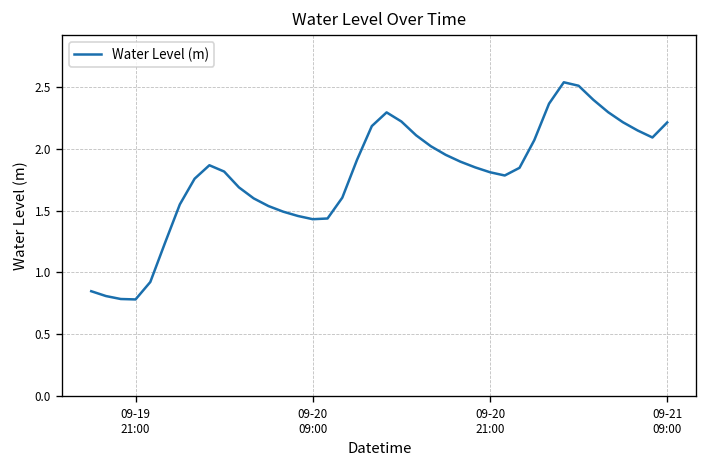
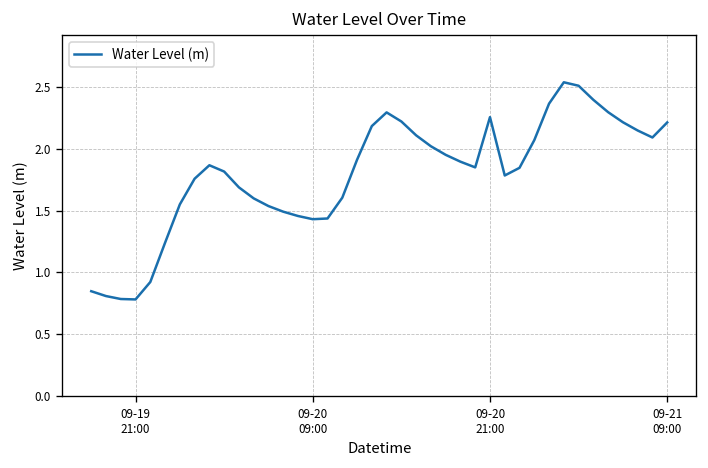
09-20 21:00: 1.81 -> 2.25
